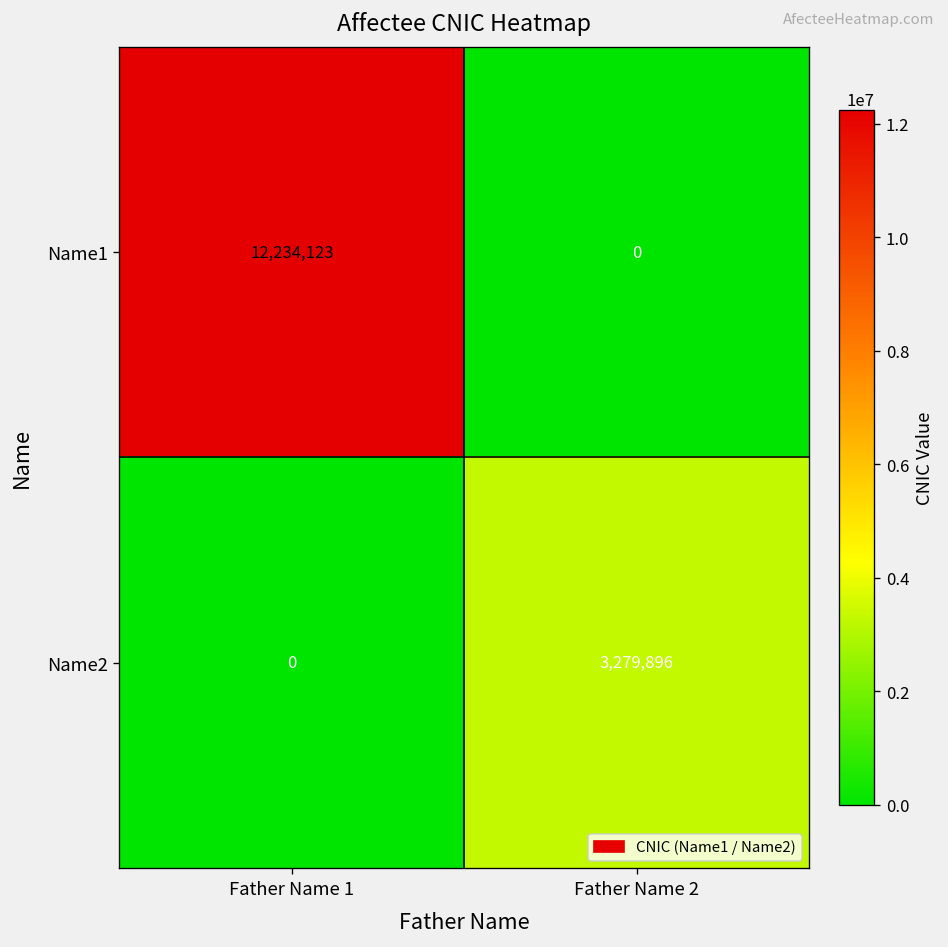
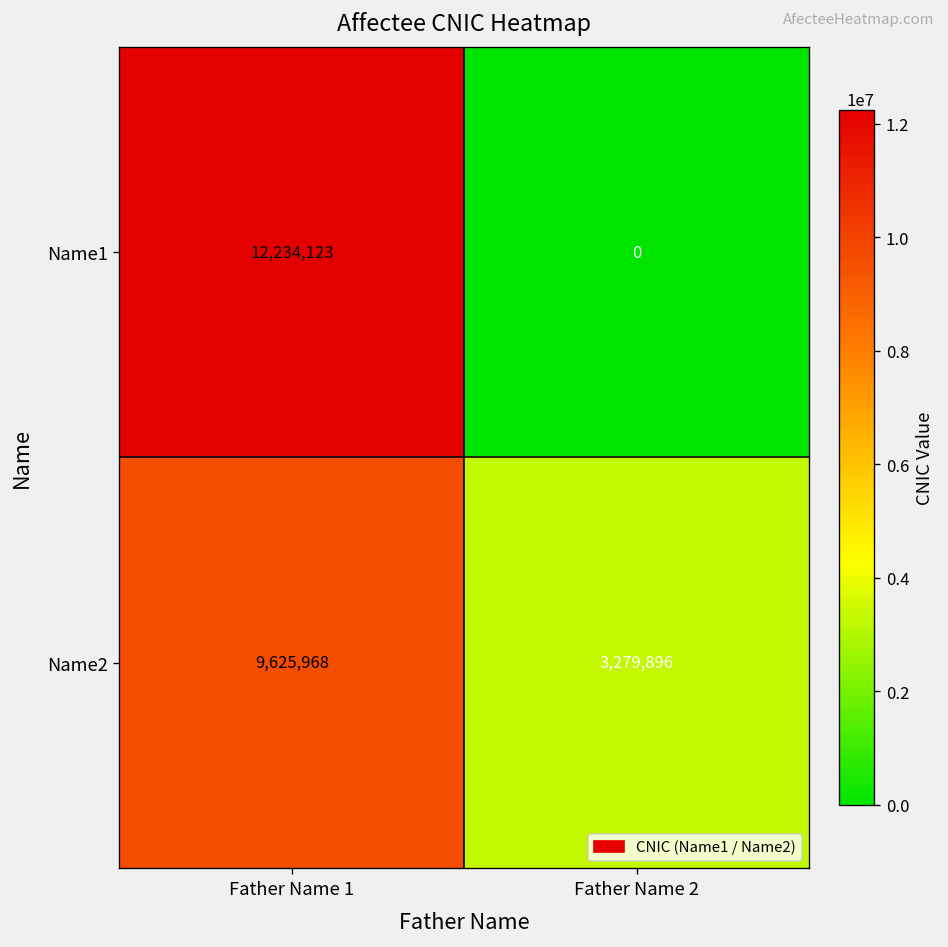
Name2, Father Name 1: 0 -> 9,625,968
